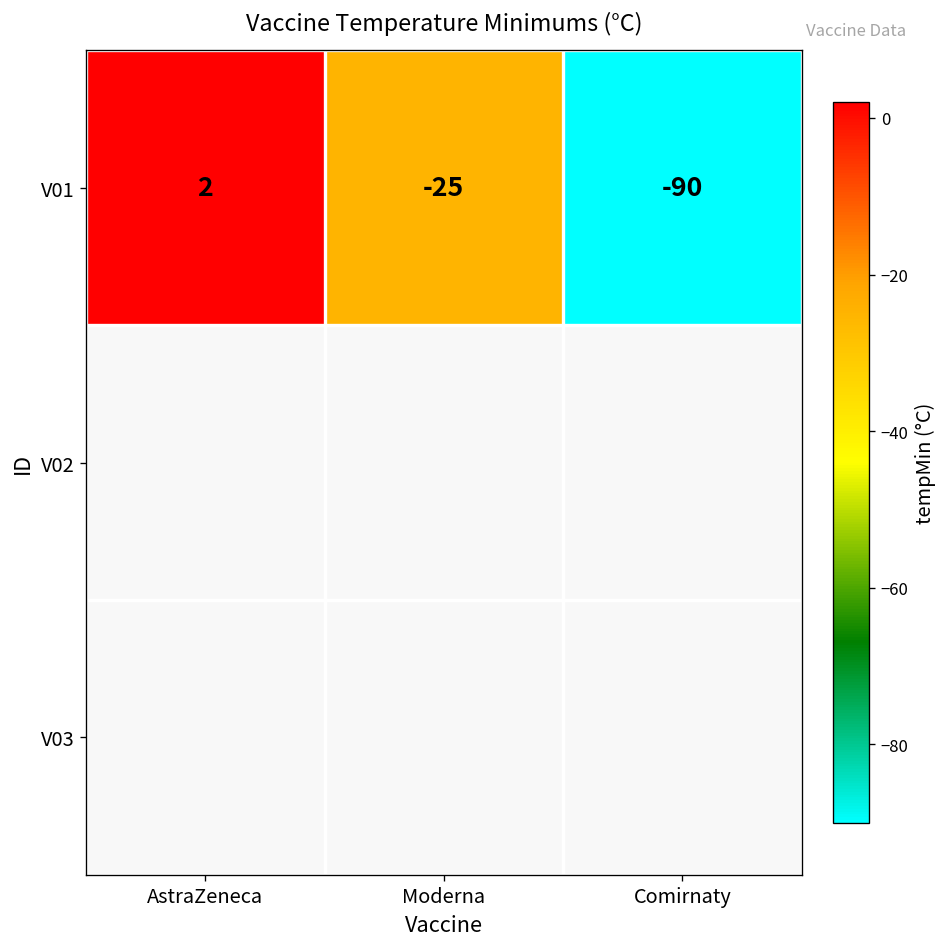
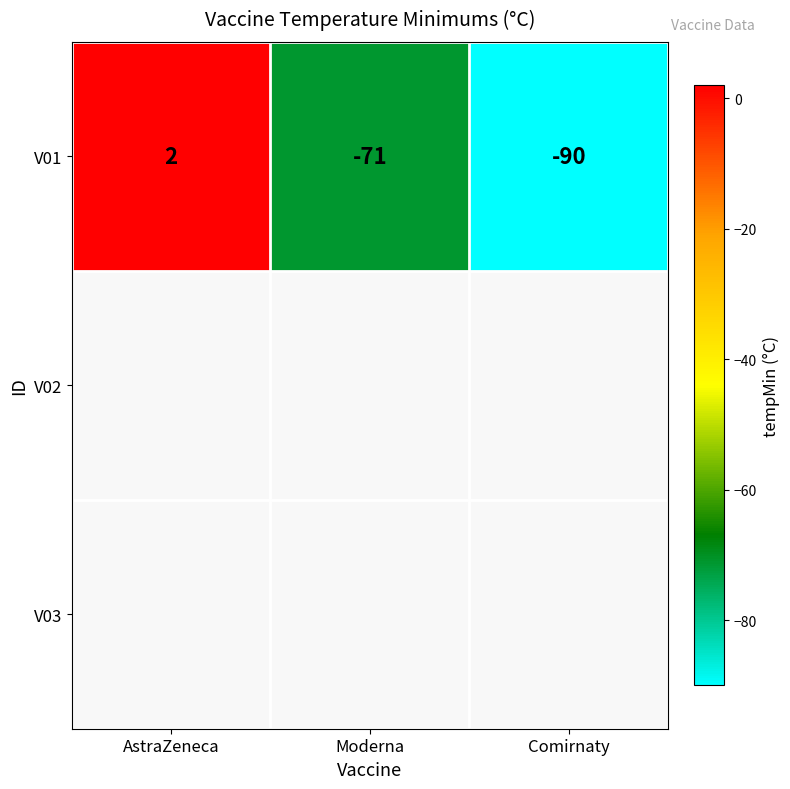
V01, Moderna: -25 -> -71
